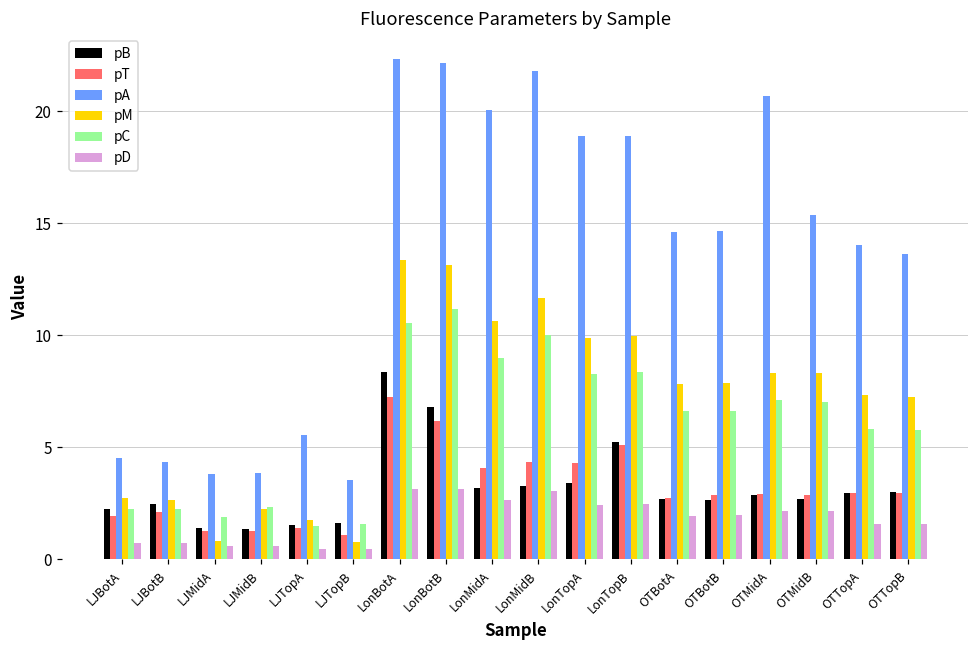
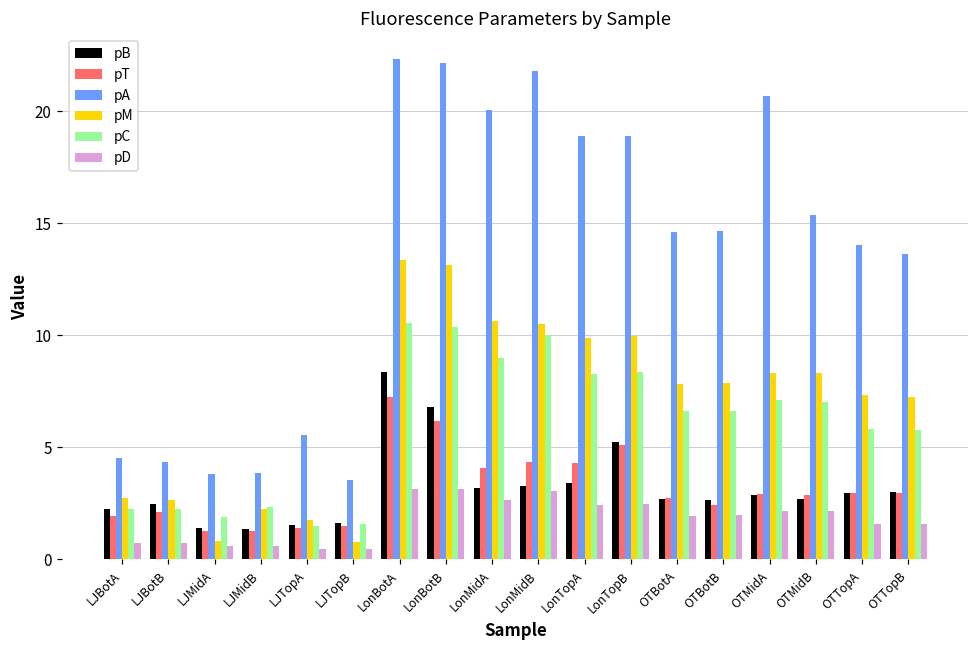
pT, LJTopB: 1.1 -> 1.5
pC, LonBotB: 11.2 -> 10.4
pM, LonMidB: 11.6 -> 10.5
pT, OTBotB: 2.9 -> 2.4
